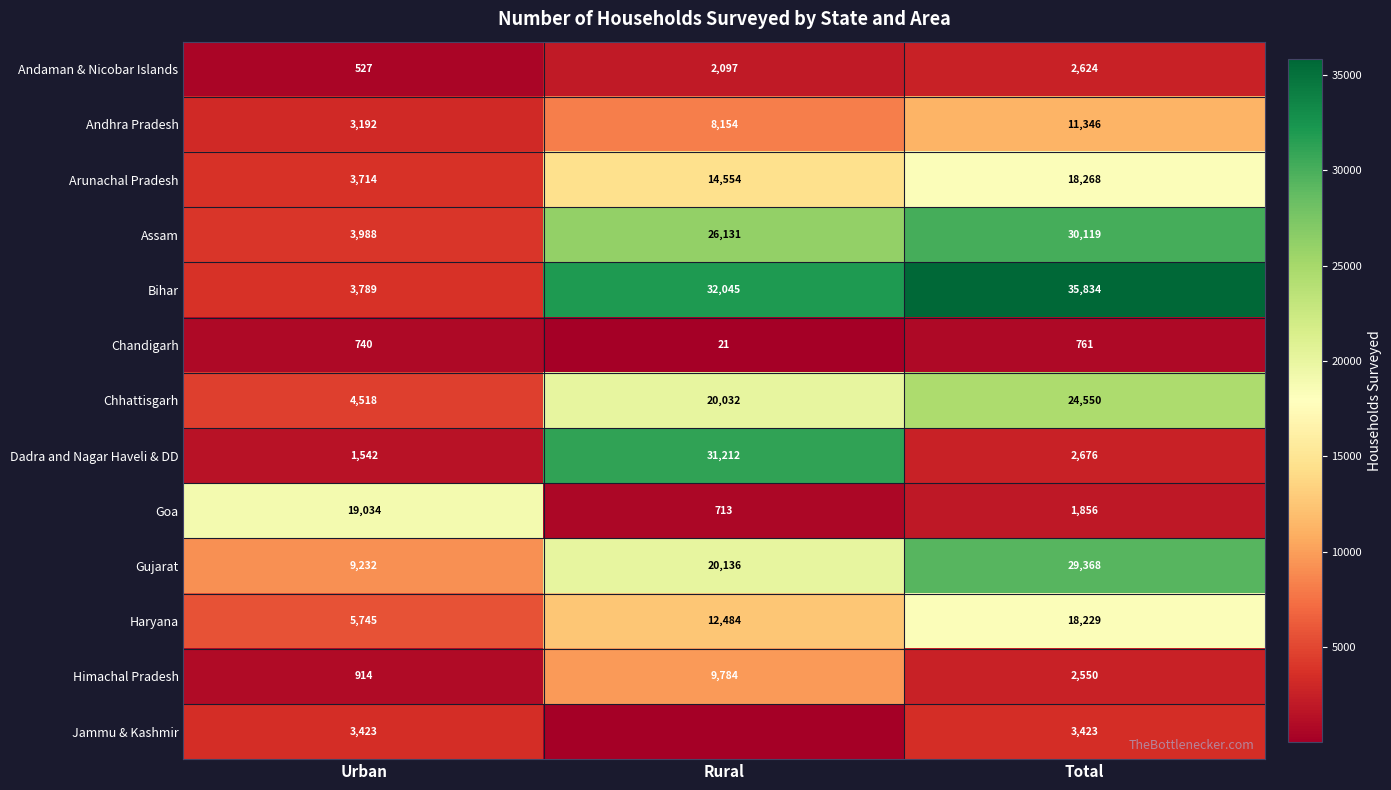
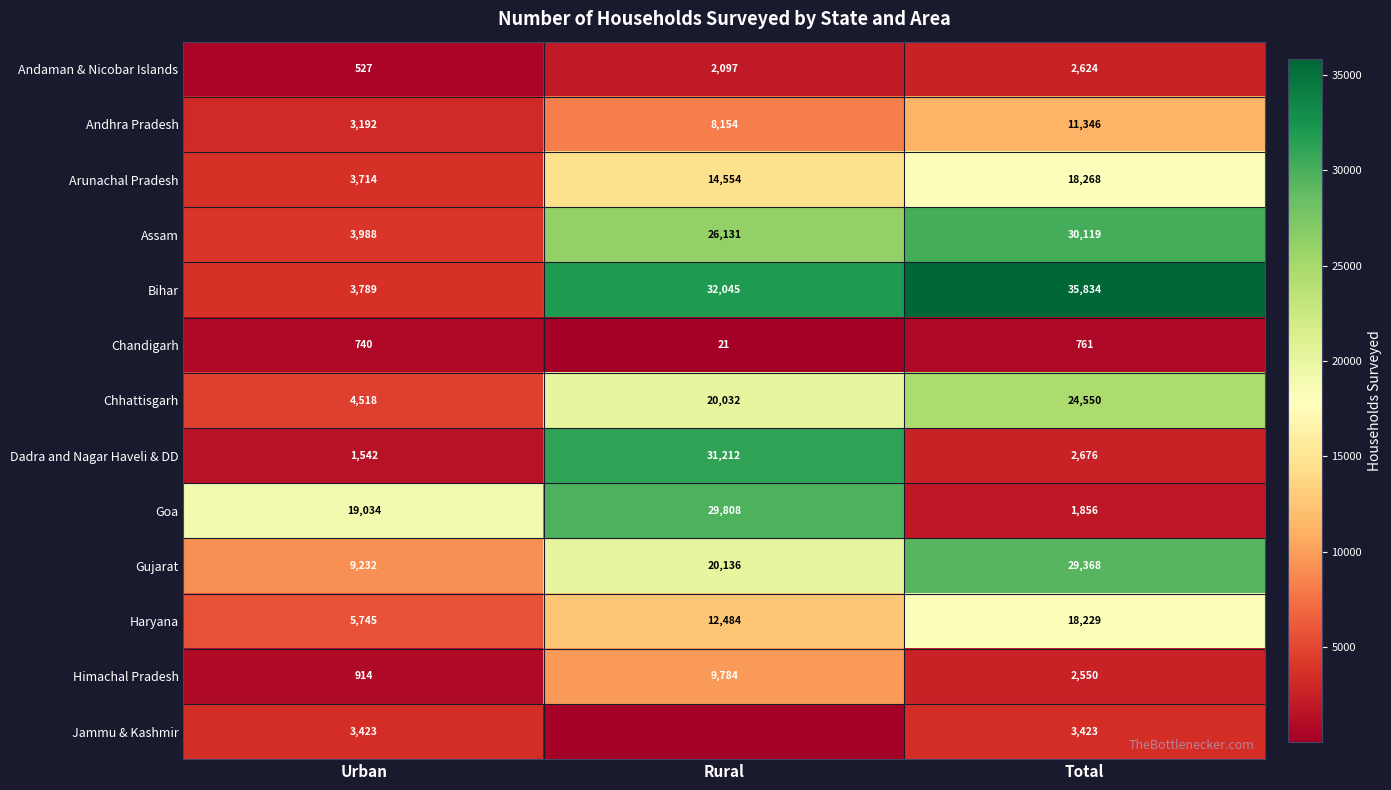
Goa, Rural: 713 -> 29,808
